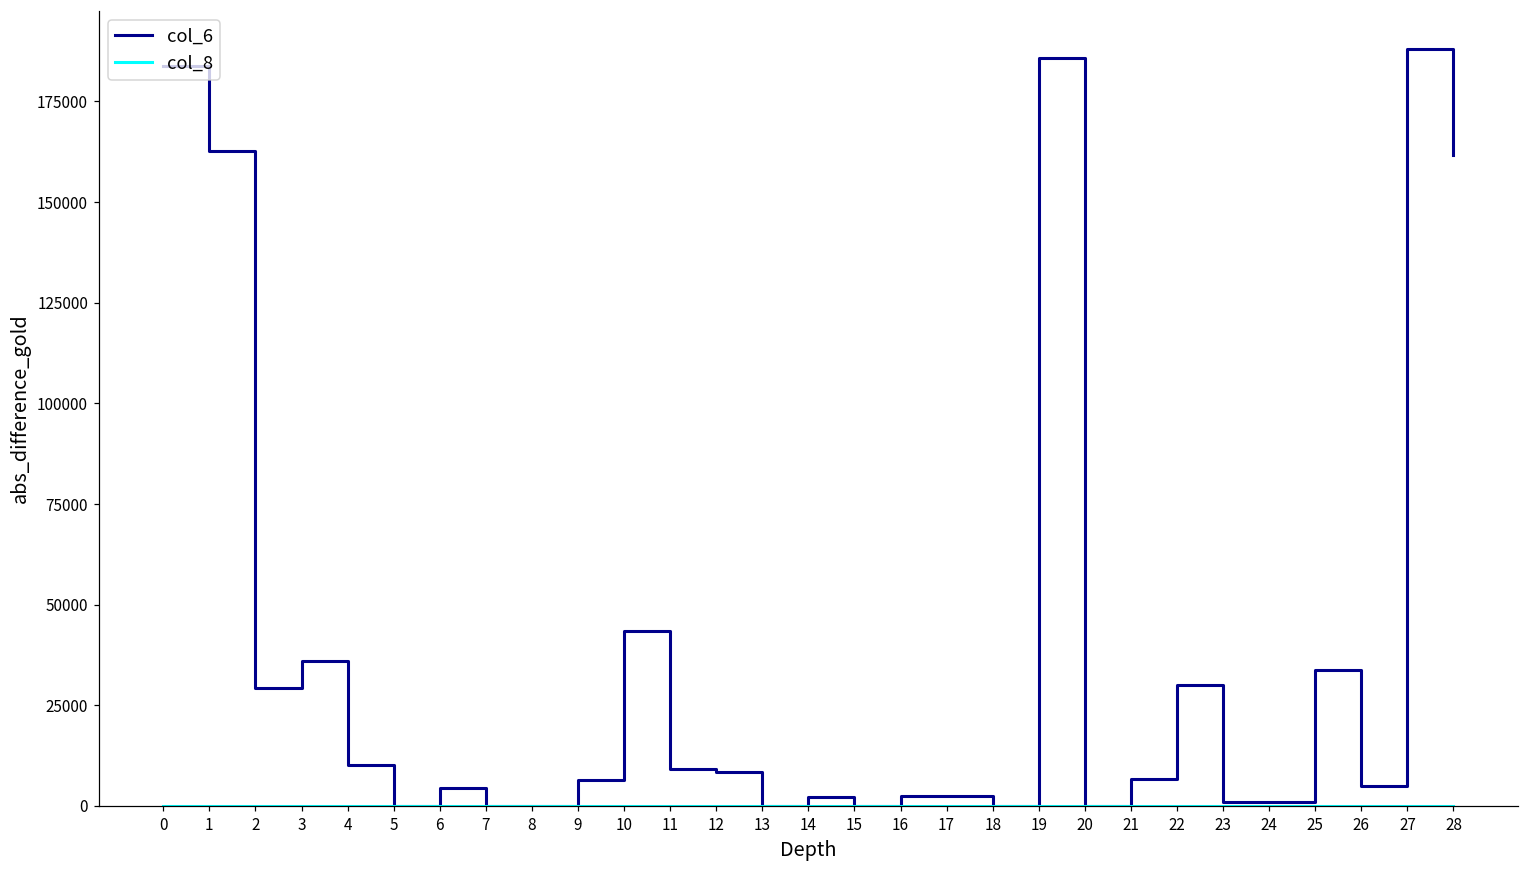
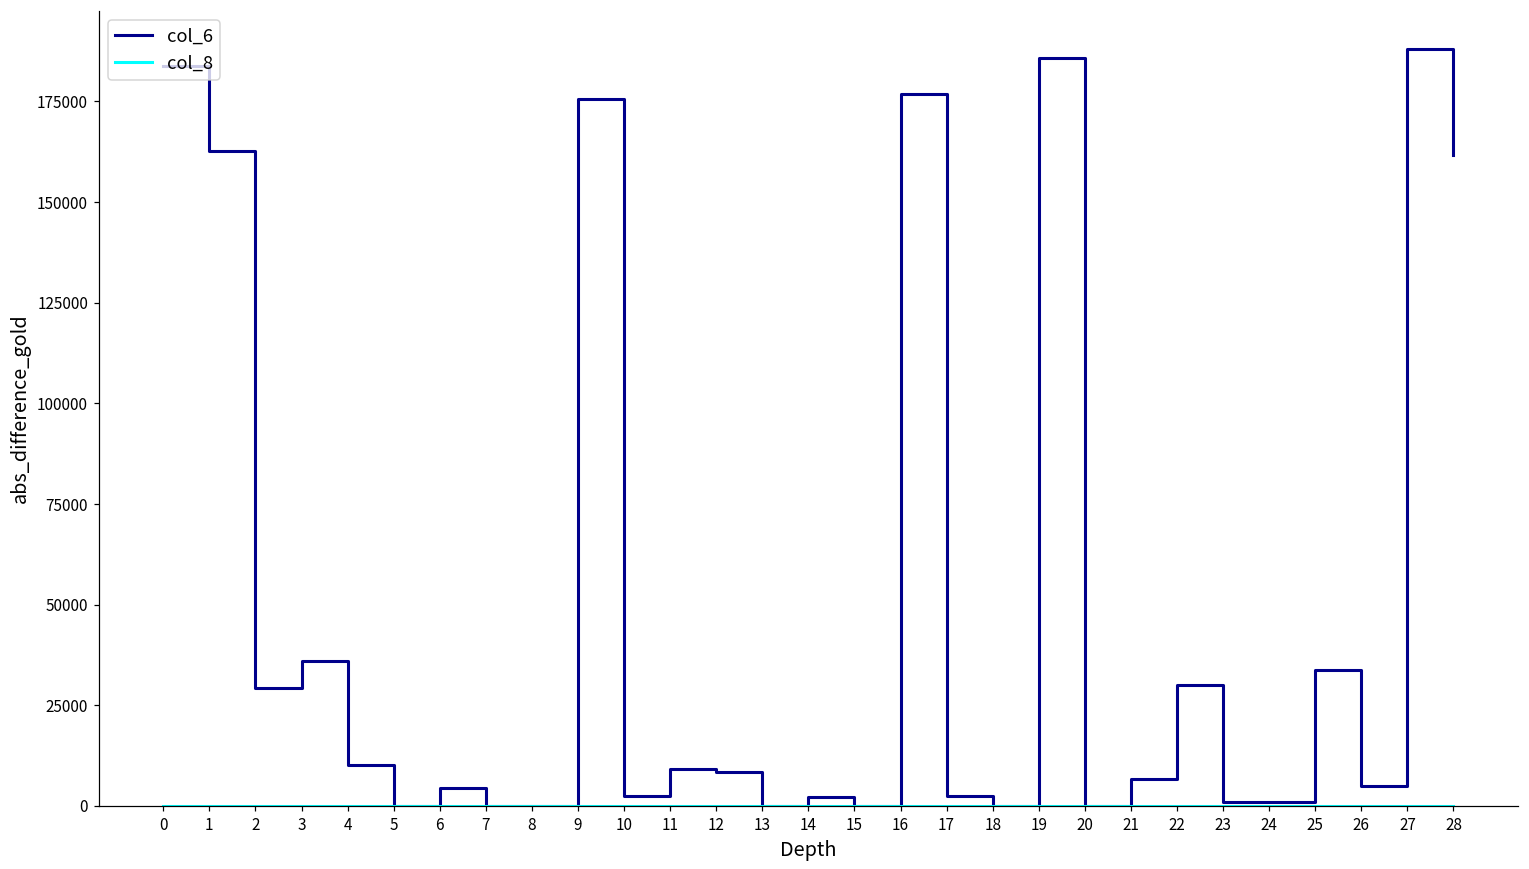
col_6, 9: 6000 -> 176000
col_6, 10: 44000 -> 3000
col_6, 16: 2000 -> 177000
